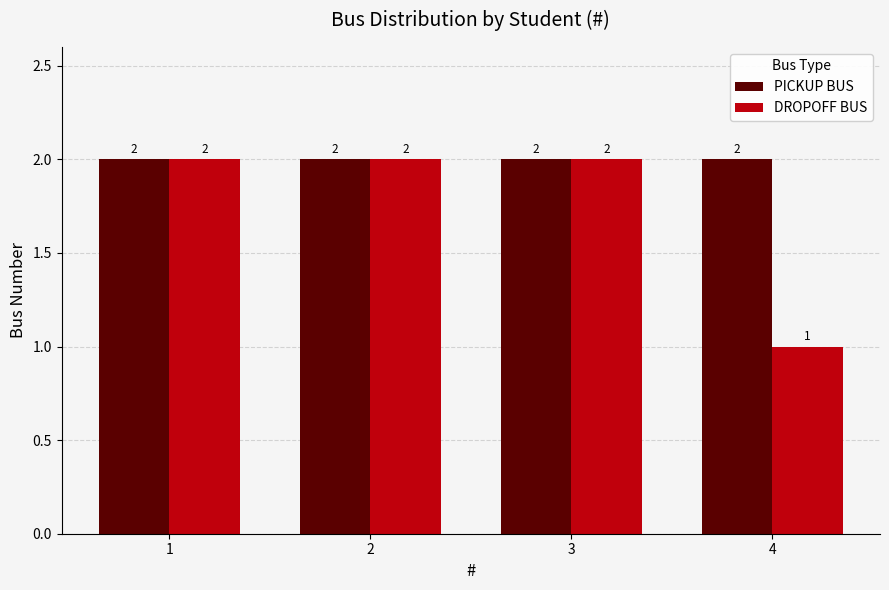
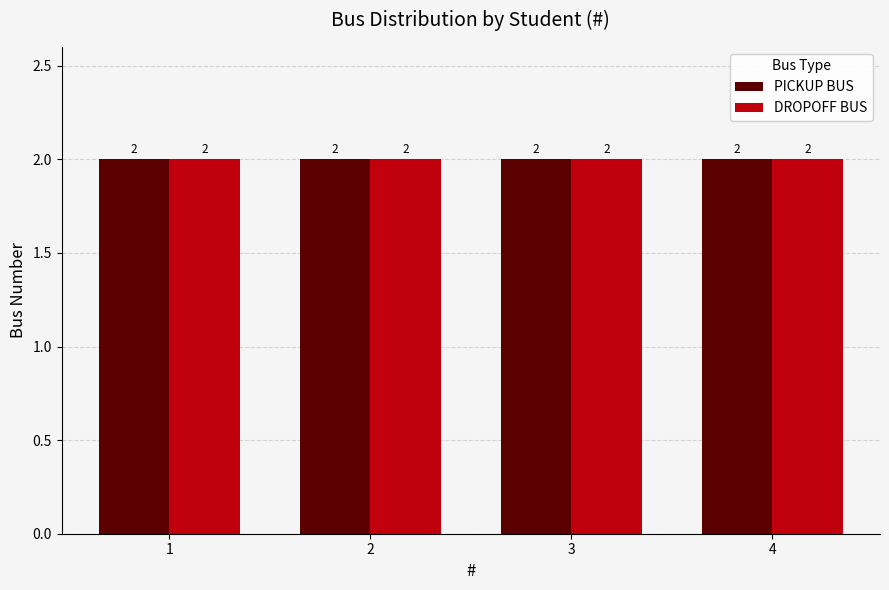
DROPOFF BUS, 4: 1 -> 2
